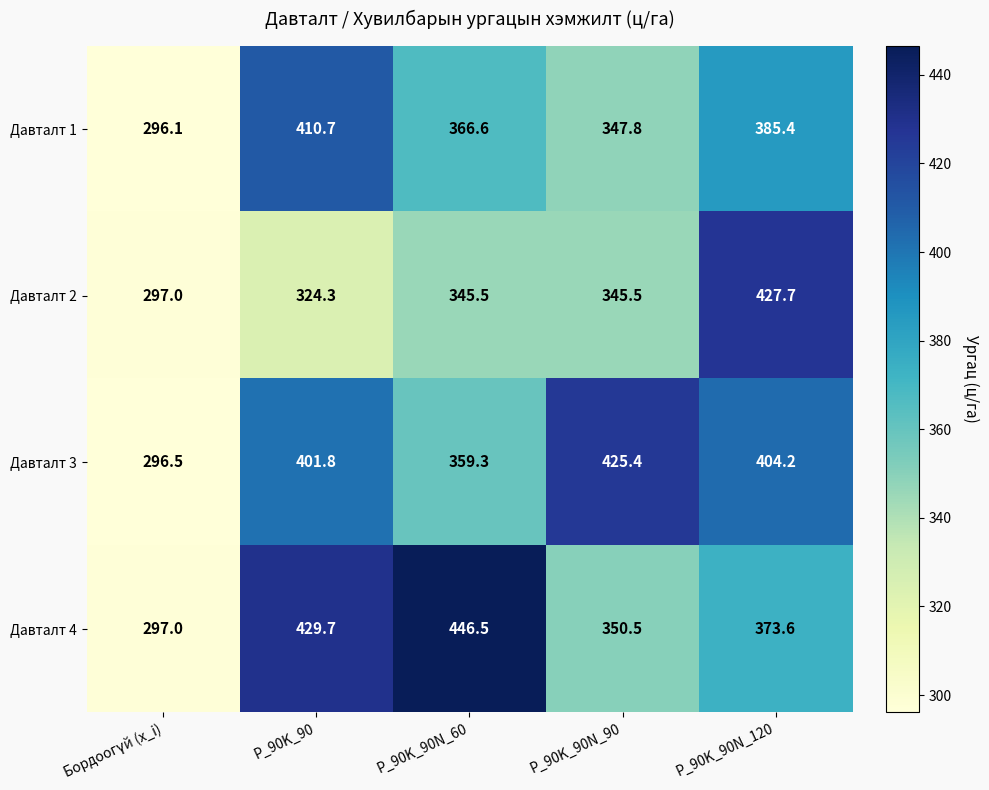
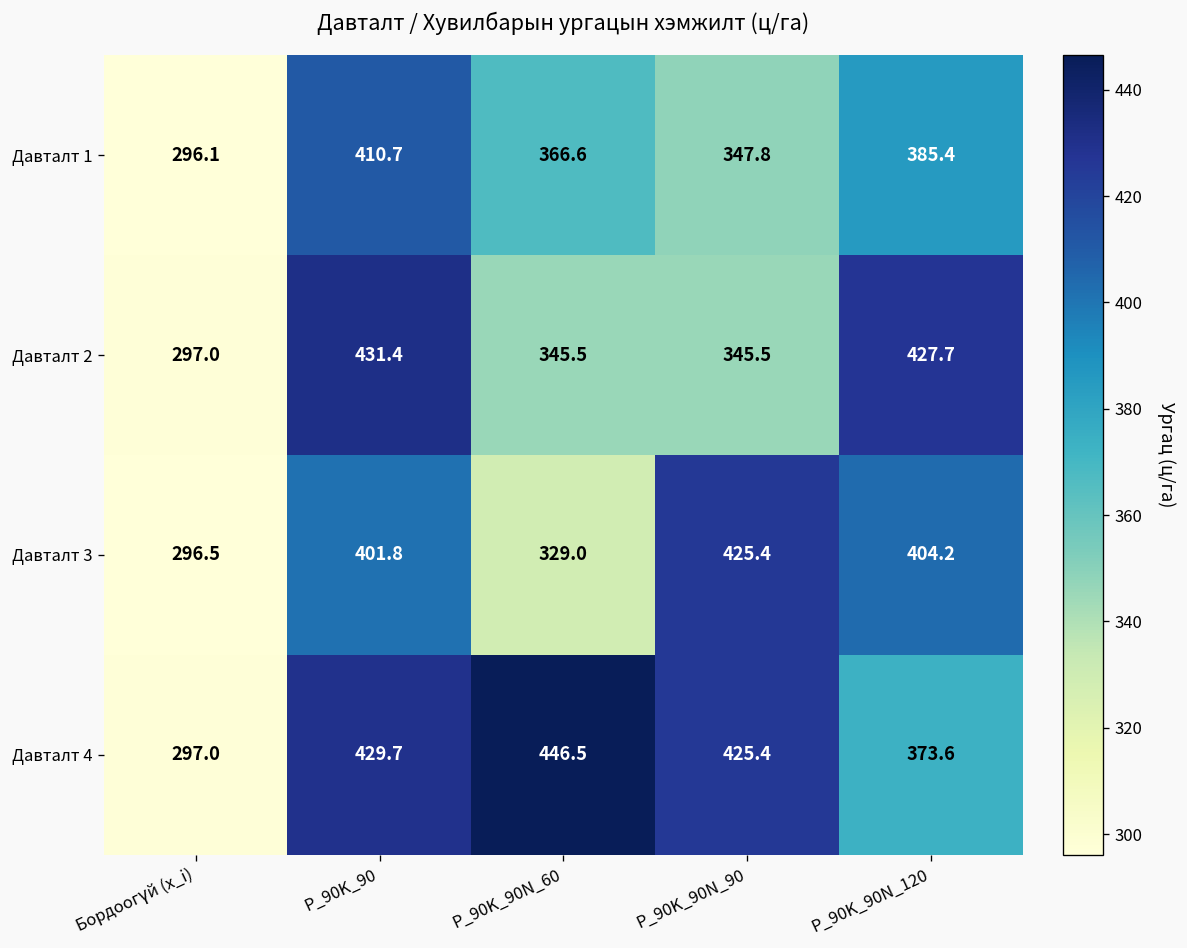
Давталт 2, P_90K_90: 324.3 -> 431.4
Давталт 3, P_90K_90N_60: 359.3 -> 329.0
Давталт 4, P_90K_90N_90: 350.5 -> 425.4
